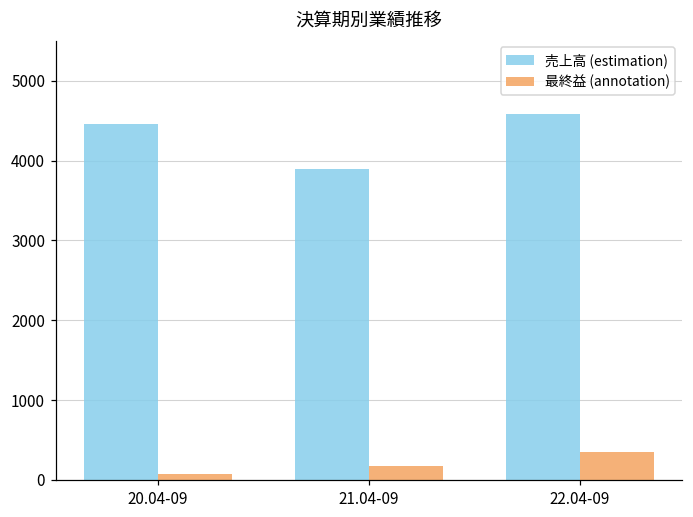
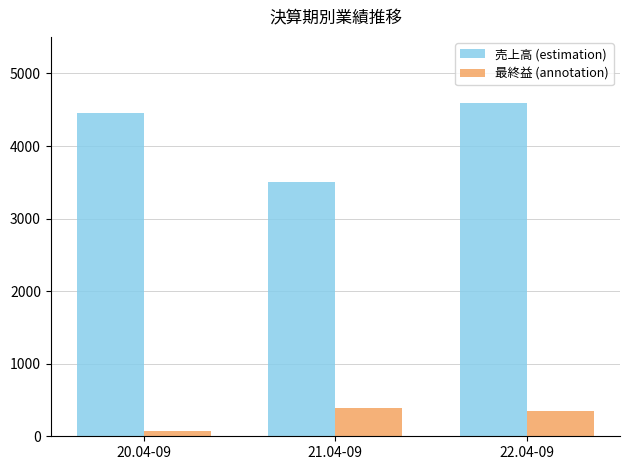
売上高 (estimation), 21.04-09: 3900 -> 3500
最終益 (annotation), 21.04-09: 200 -> 400
